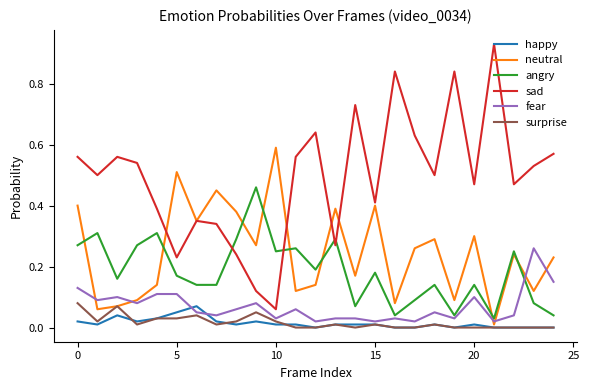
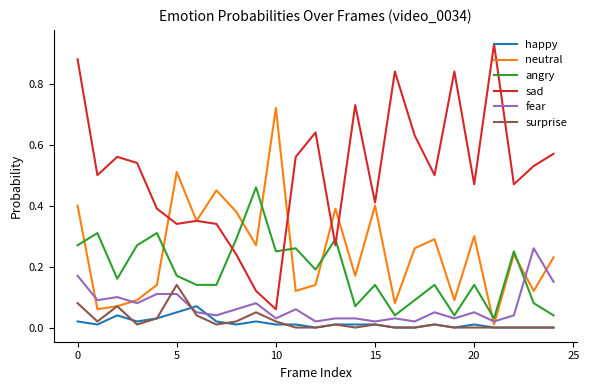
sad, 0: 0.56 -> 0.88
fear, 0: 0.13 -> 0.17
sad, 5: 0.23 -> 0.34
surprise, 5: 0.03 -> 0.14
neutral, 10: 0.59 -> 0.72
angry, 15: 0.18 -> 0.14
fear, 20: 0.10 -> 0.05
